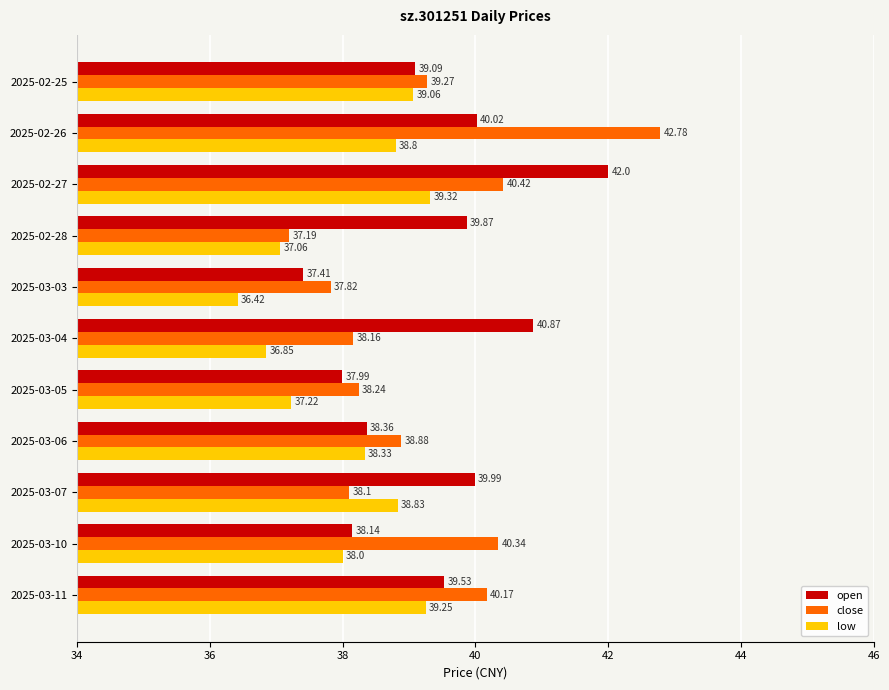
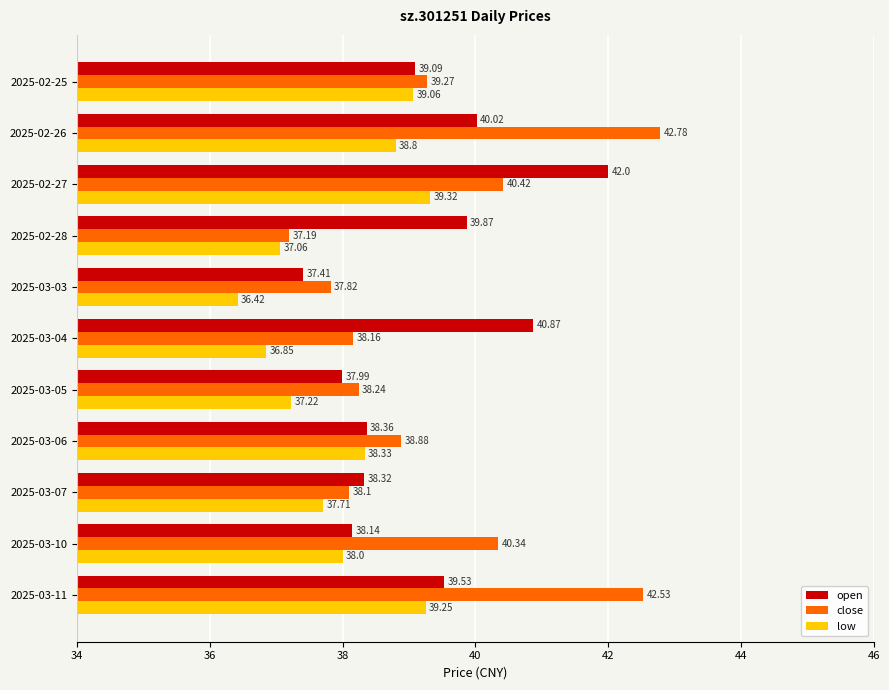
open, 2025-03-07: 39.99 -> 38.32
low, 2025-03-07: 38.83 -> 37.71
close, 2025-03-11: 40.17 -> 42.53
